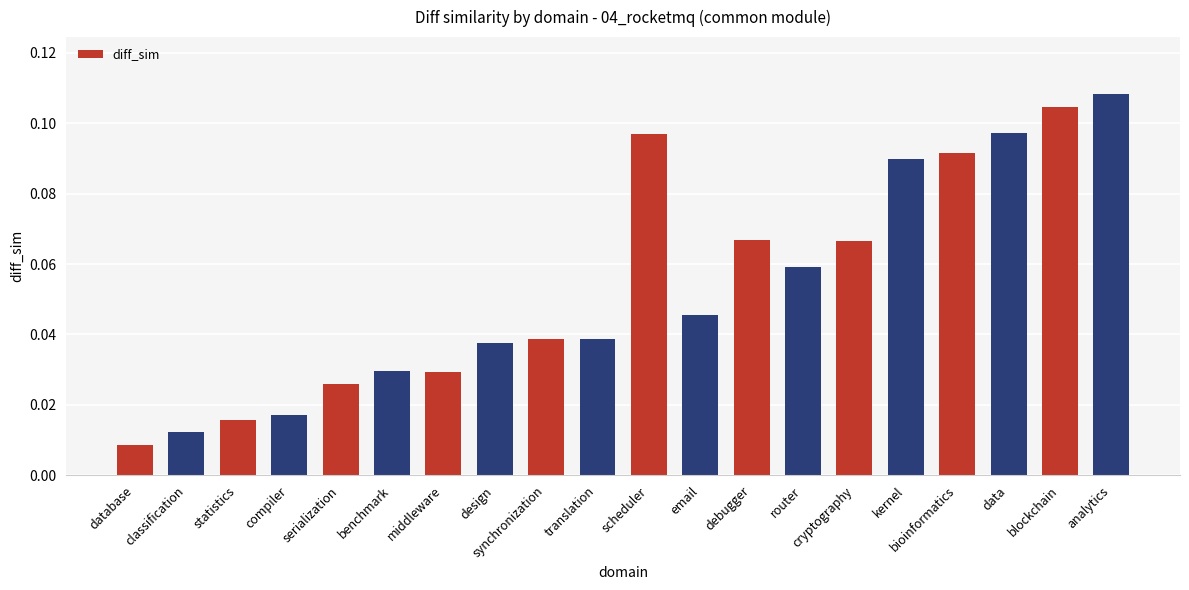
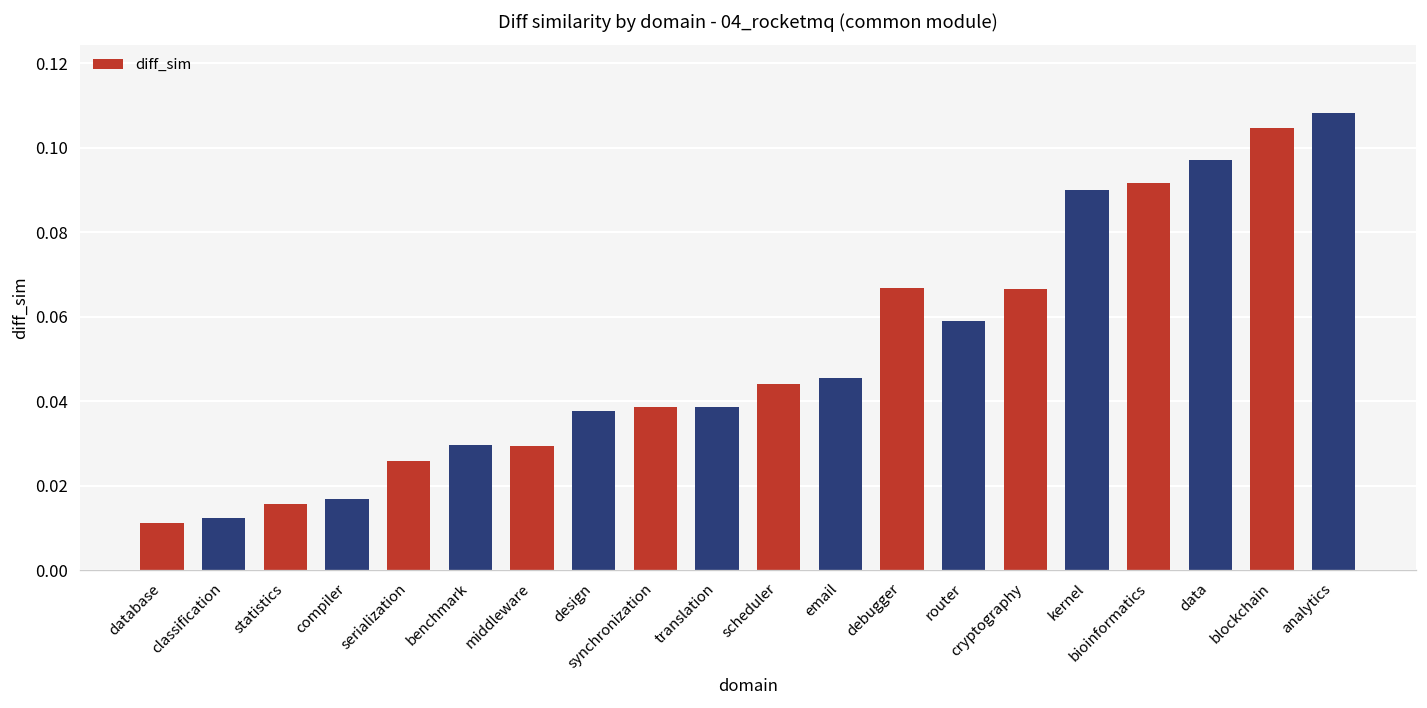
database: 0.009 -> 0.011
scheduler: 0.097 -> 0.044
